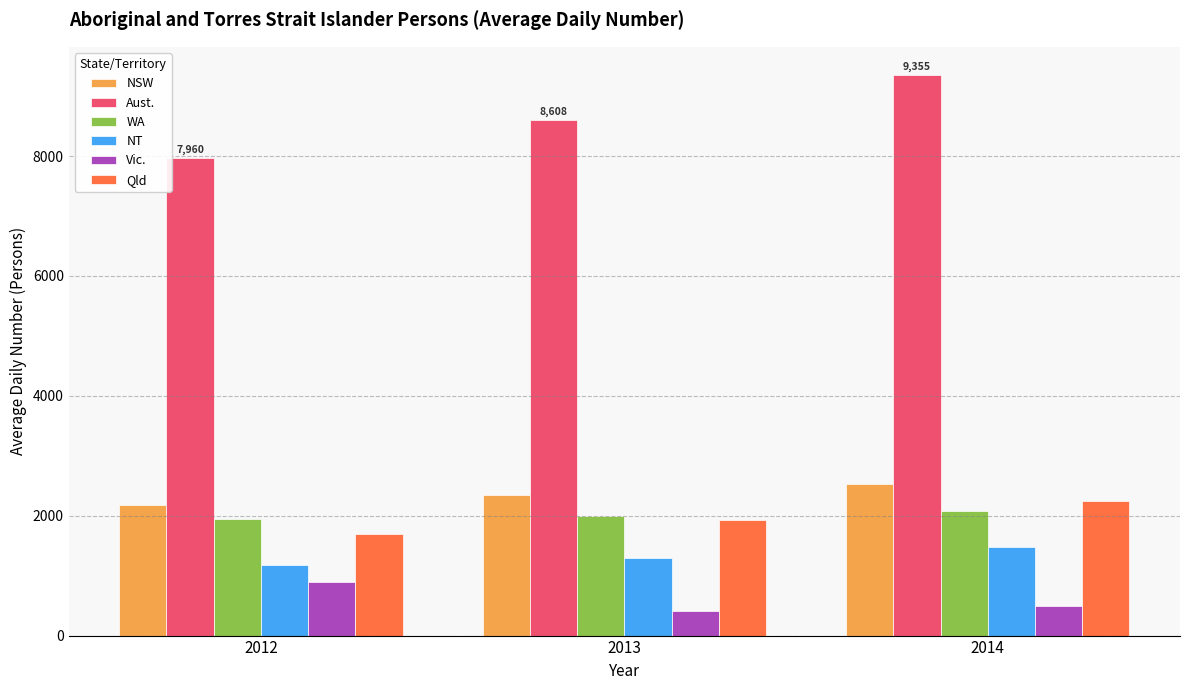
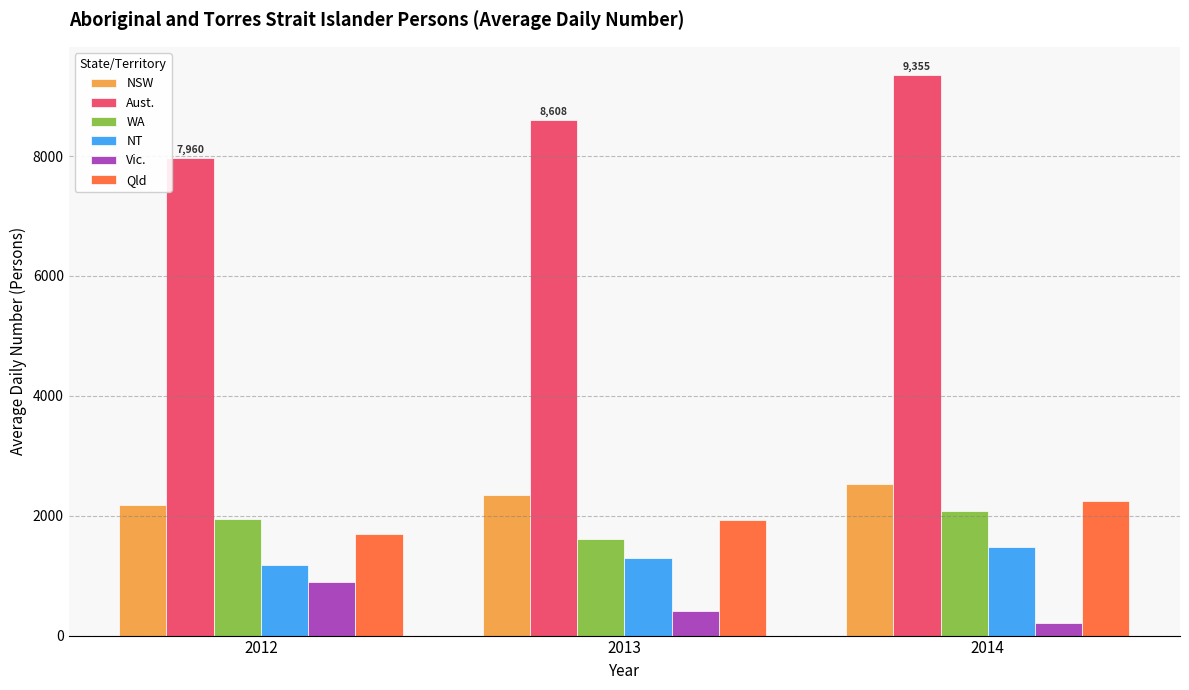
WA, 2013: 2000 -> 1600
Vic., 2014: 500 -> 200
